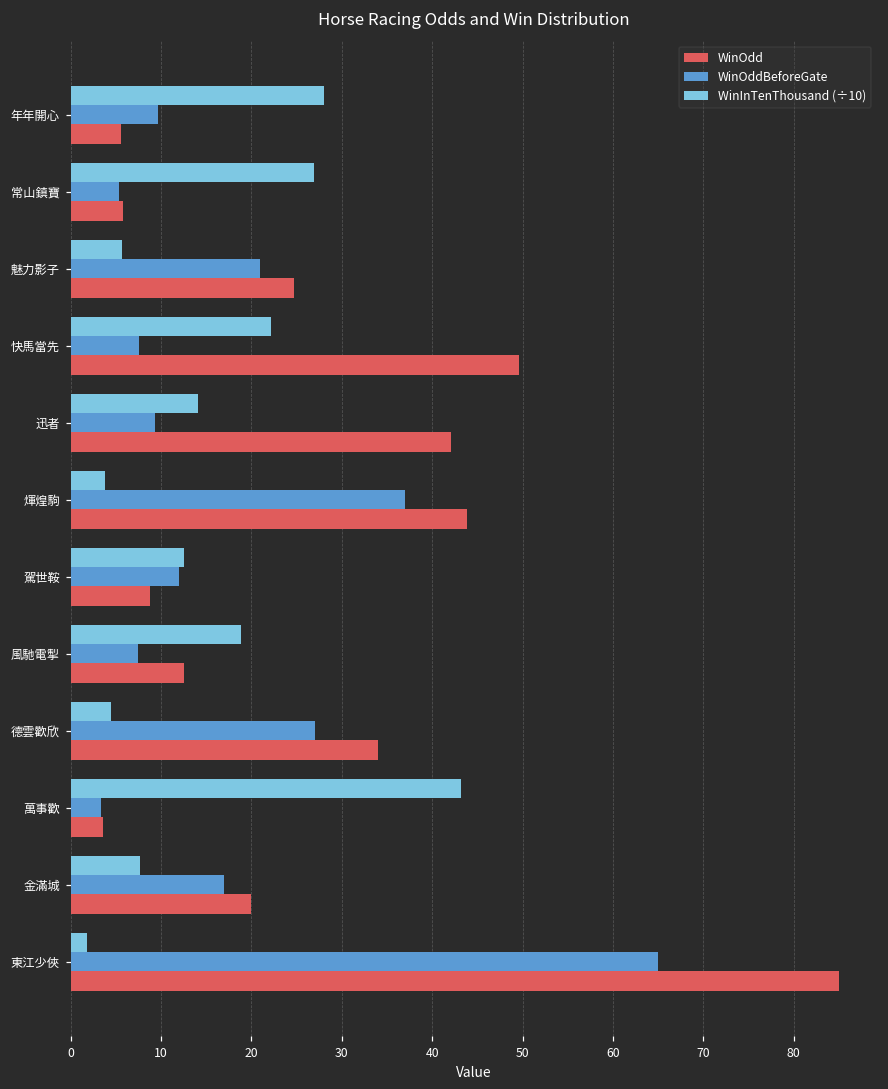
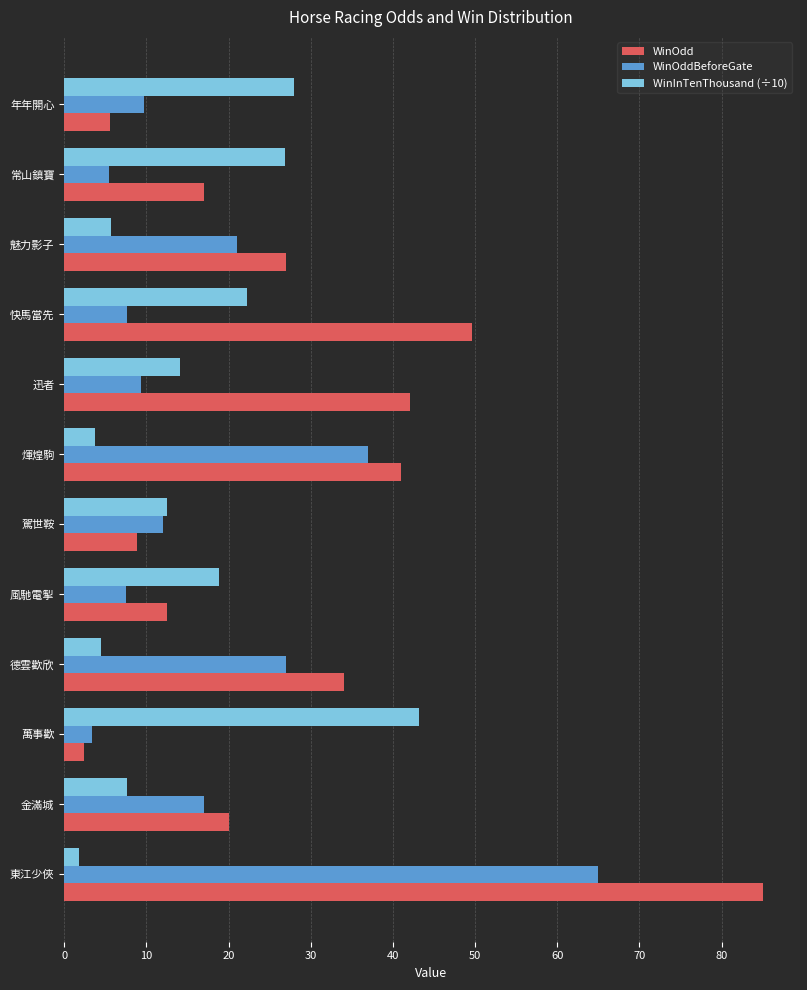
WinOdd, 常山鎮寶: 6 -> 17
WinOdd, 魅力影子: 25 -> 27
WinOdd, 煇煌駒: 44 -> 41
WinOdd, 萬事歡: 4 -> 2
